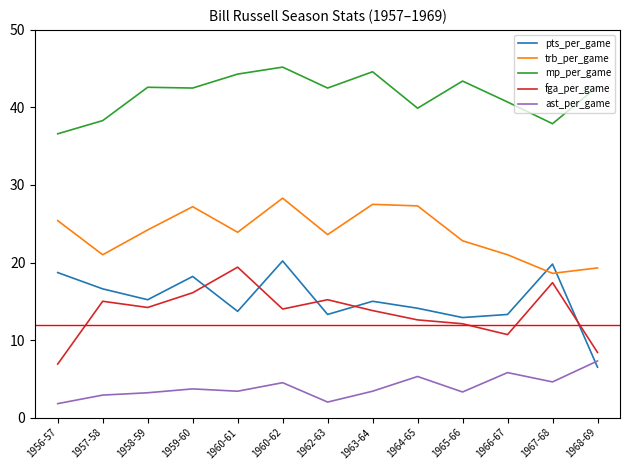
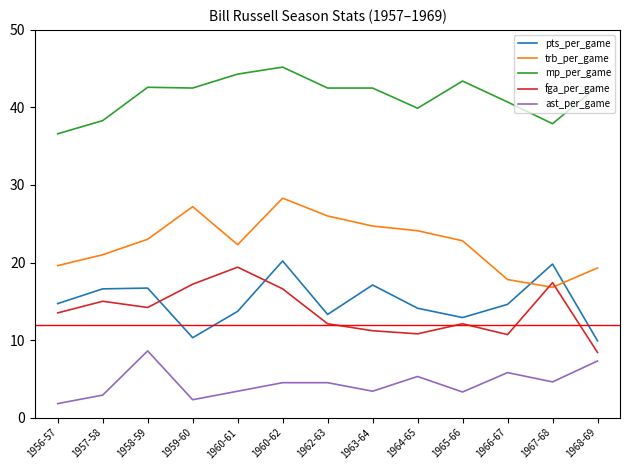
pts_per_game, 1956-57: 19 -> 15
trb_per_game, 1956-57: 25 -> 20
fga_per_game, 1956-57: 7 -> 14
pts_per_game, 1958-59: 15 -> 17
trb_per_game, 1958-59: 24 -> 23
ast_per_game, 1958-59: 3 -> 9
pts_per_game, 1959-60: 18 -> 10
fga_per_game, 1959-60: 16 -> 17
ast_per_game, 1959-60: 4 -> 2
trb_per_game, 1960-61: 24 -> 22
fga_per_game, 1960-62: 14 -> 17
trb_per_game, 1962-63: 24 -> 26
fga_per_game, 1962-63: 15 -> 12
ast_per_game, 1962-63: 2 -> 5
pts_per_game, 1963-64: 15 -> 17
trb_per_game, 1963-64: 28 -> 25
mp_per_game, 1963-64: 45 -> 43
fga_per_game, 1963-64: 14 -> 11
trb_per_game, 1964-65: 27 -> 24
fga_per_game, 1964-65: 13 -> 11
pts_per_game, 1966-67: 13 -> 15
trb_per_game, 1966-67: 21 -> 18
trb_per_game, 1967-68: 19 -> 17
pts_per_game, 1968-69: 7 -> 10
